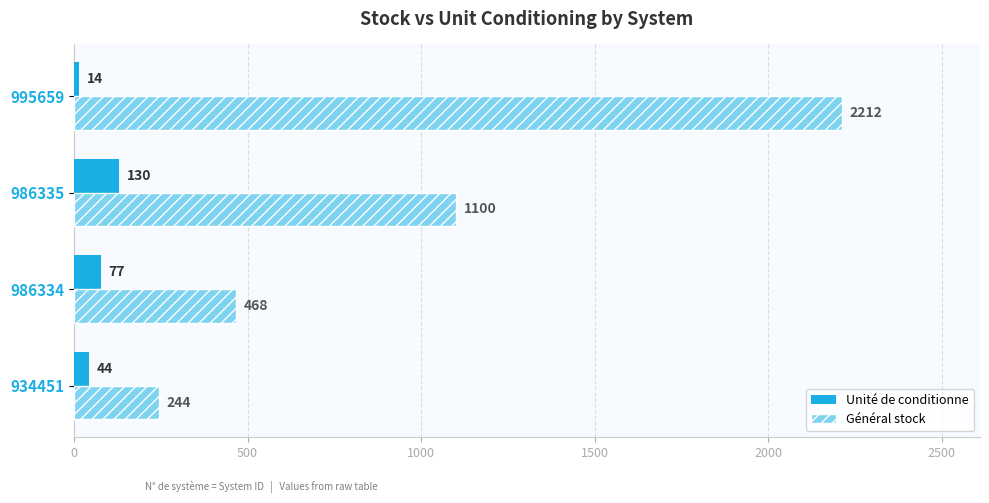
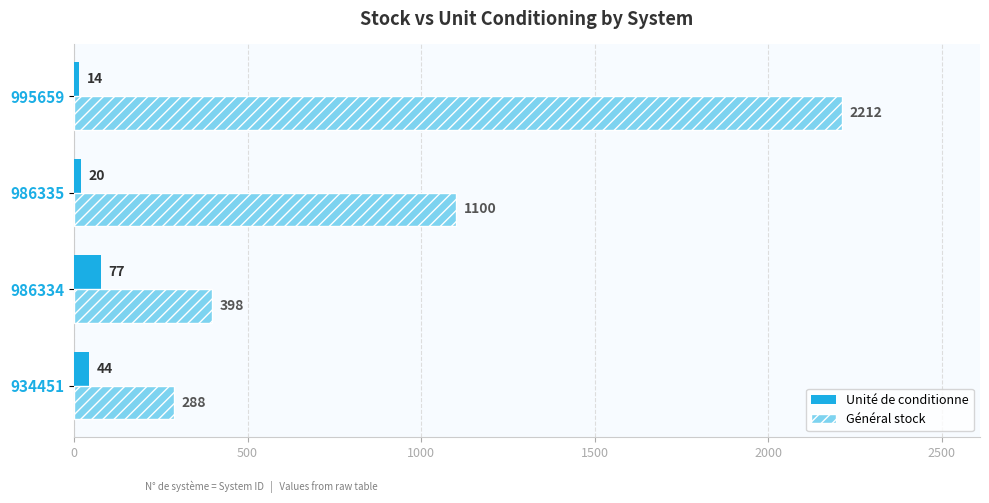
Unité de conditionne, 986335: 130 -> 20
Général stock, 986334: 468 -> 398
Général stock, 934451: 244 -> 288
